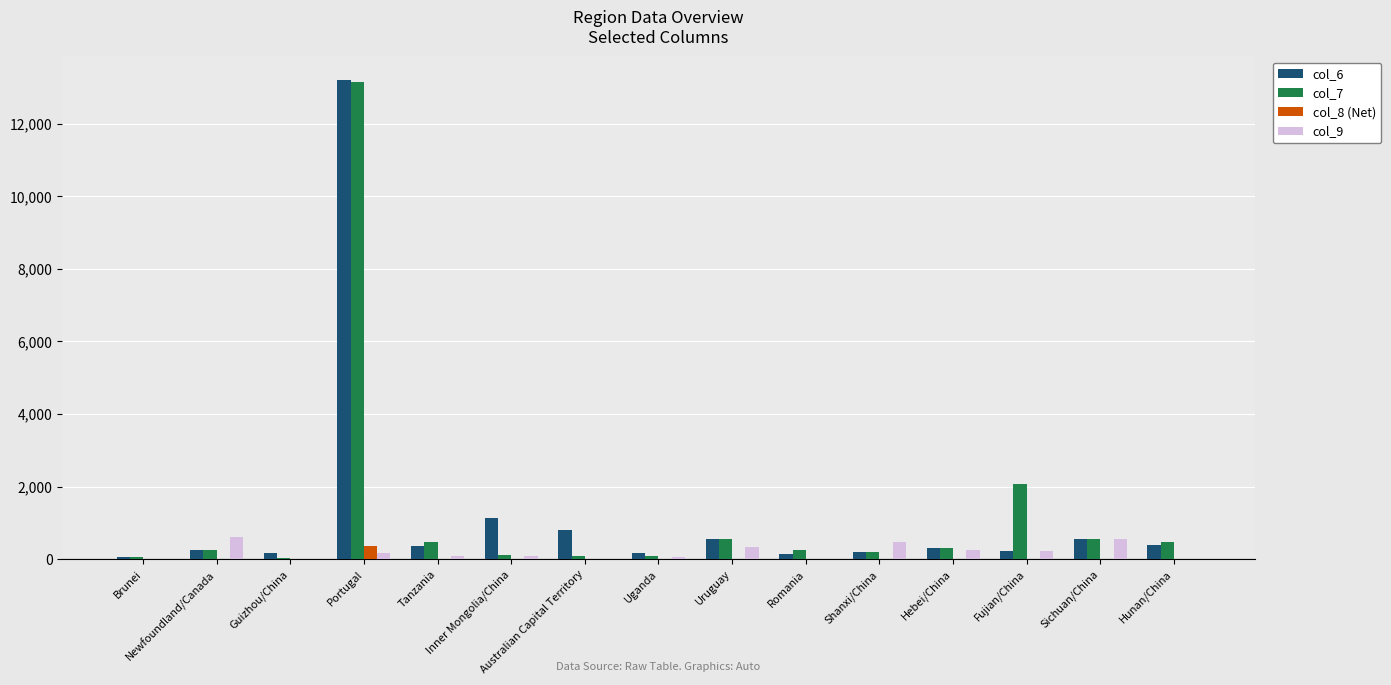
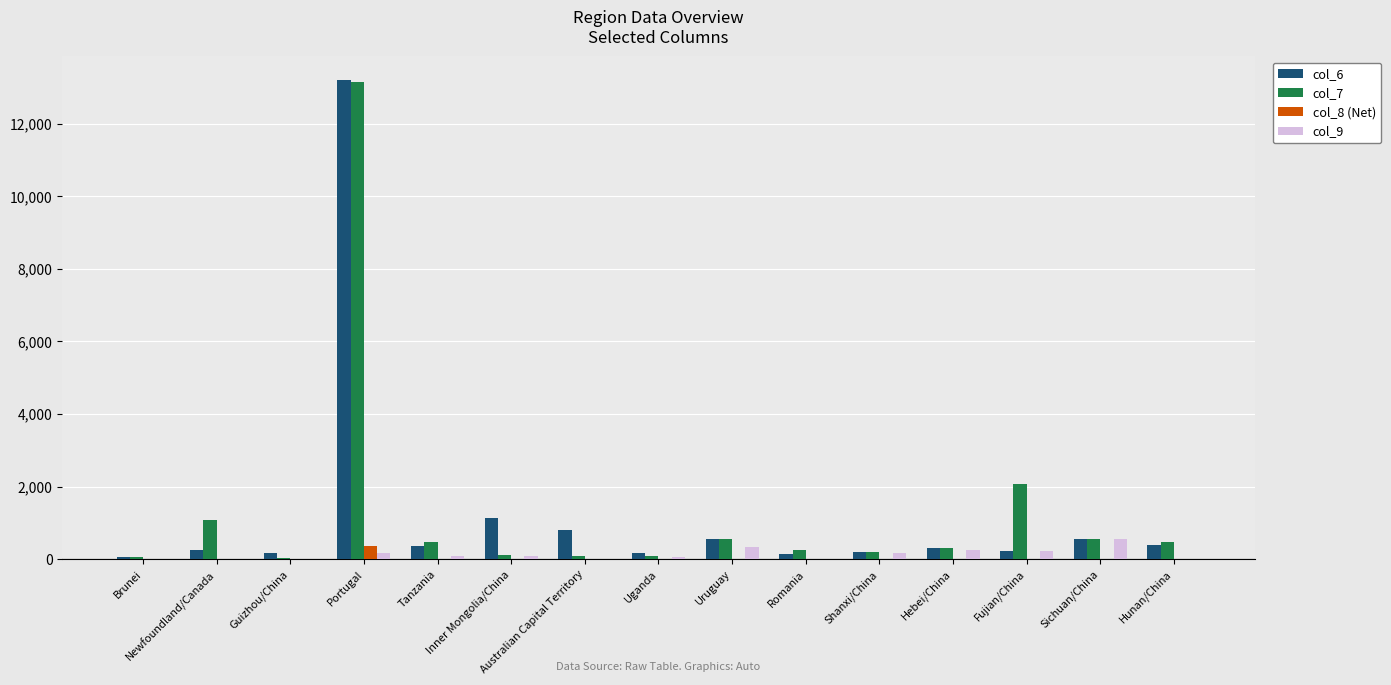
col_7, Newfoundland/Canada: 300 -> 1,100
col_9, Newfoundland/Canada: 600 -> 0
col_9, Shanxi/China: 500 -> 200
